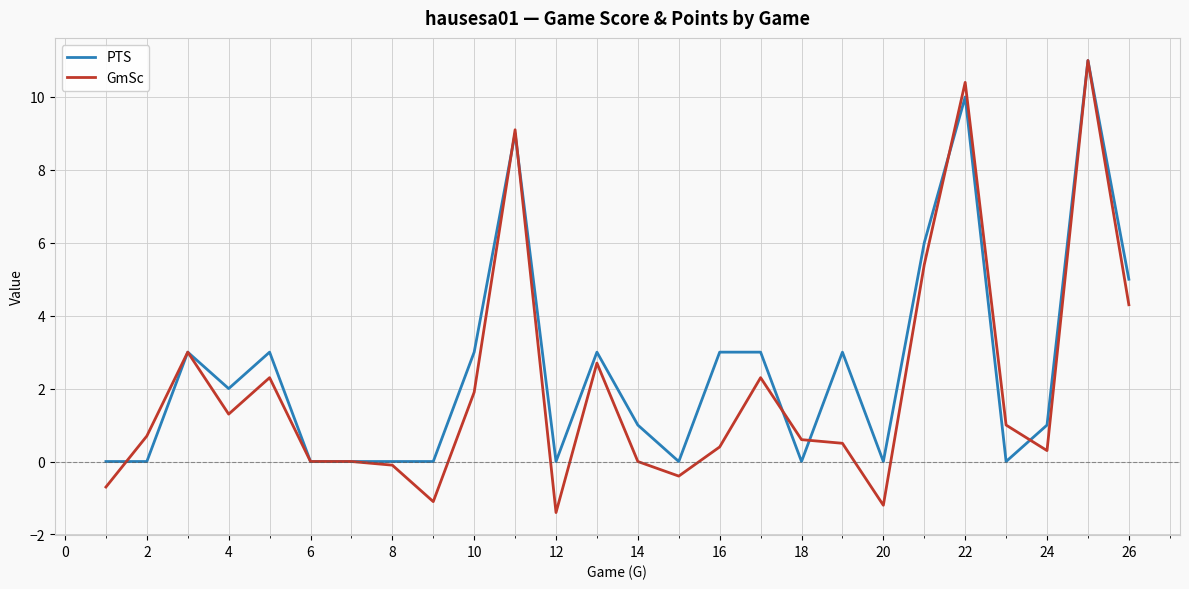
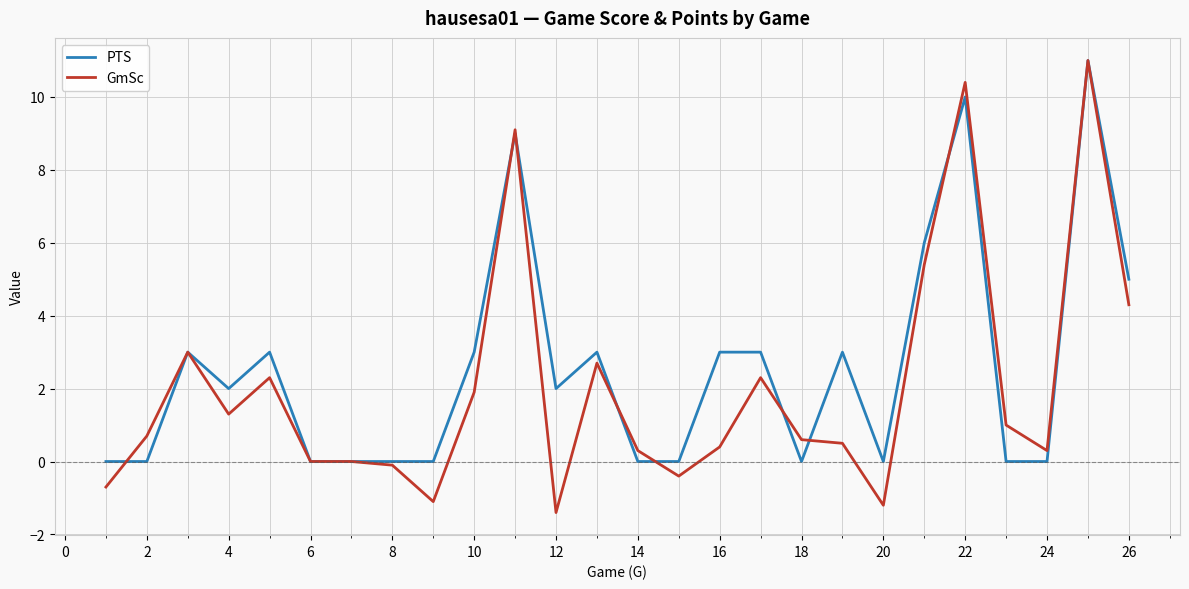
PTS, 12: 0 -> 2
PTS, 14: 1 -> 0
GmSc, 14: 0.0 -> 0.3
PTS, 24: 1 -> 0
